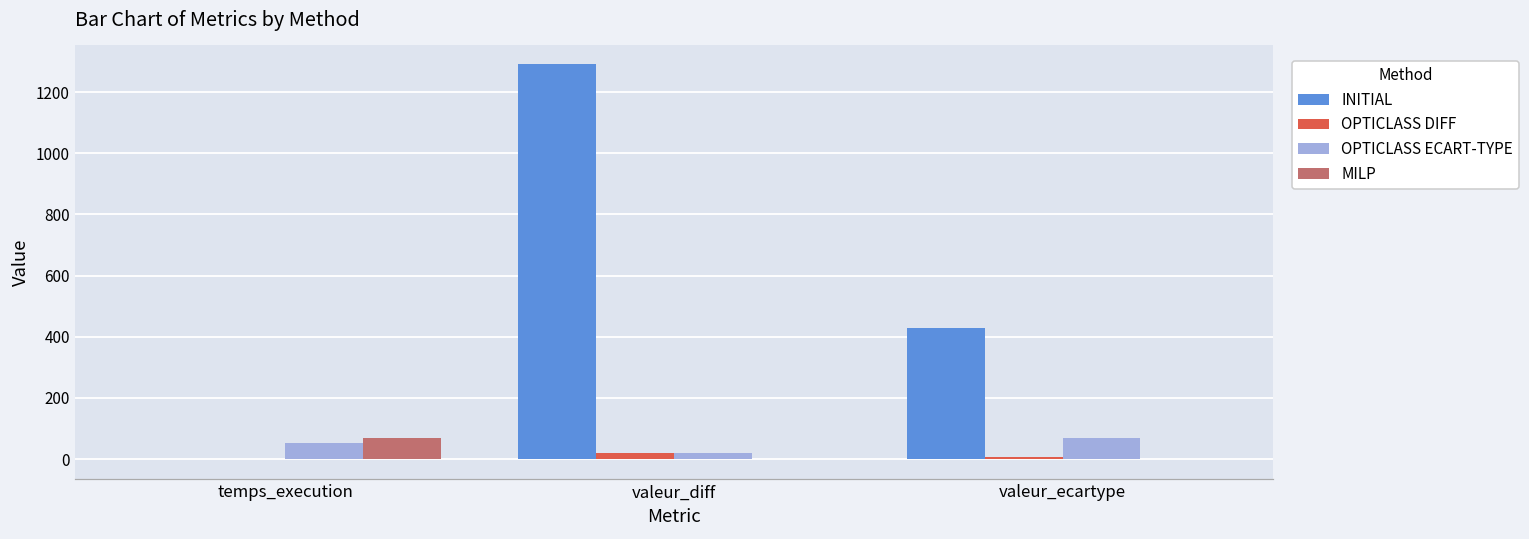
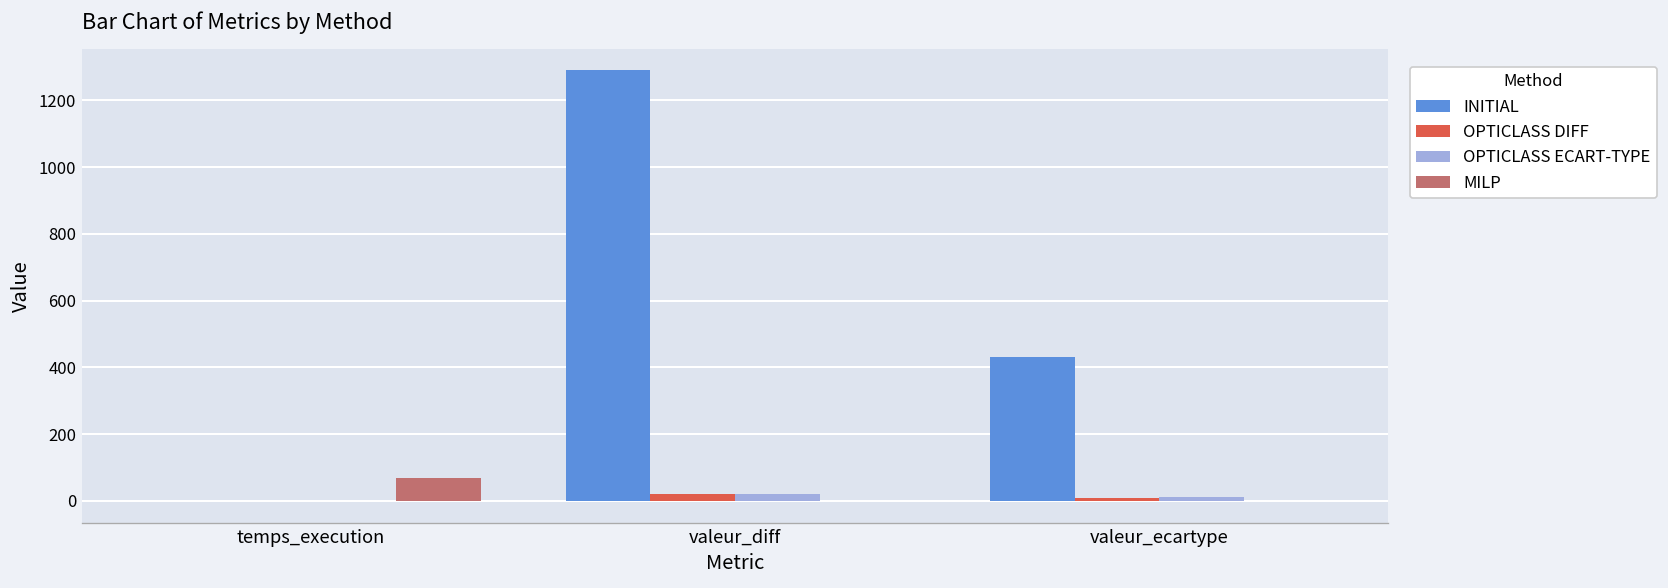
OPTICLASS ECART-TYPE, temps_execution: 50 -> 0
OPTICLASS ECART-TYPE, valeur_ecartype: 70 -> 10
